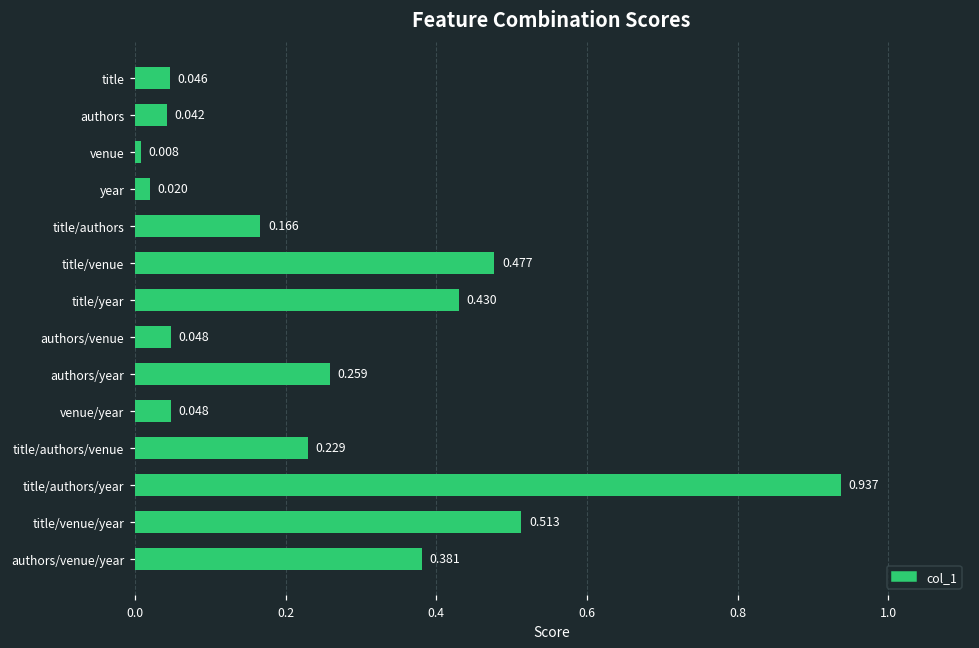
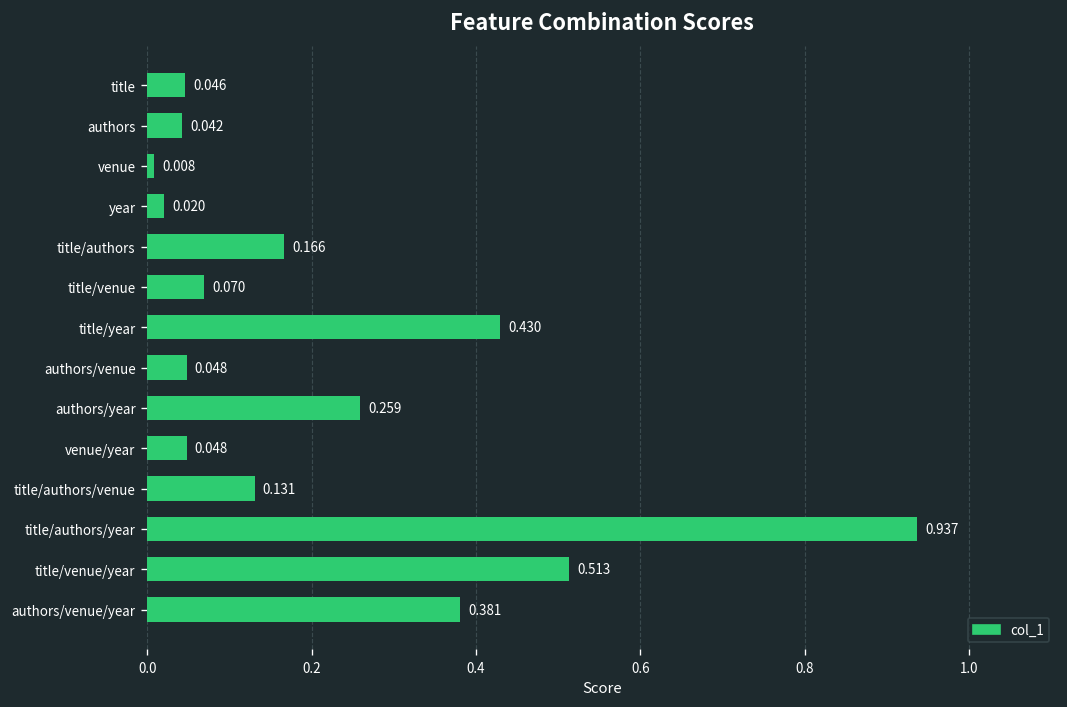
title/venue: 0.477 -> 0.070
title/authors/venue: 0.229 -> 0.131
